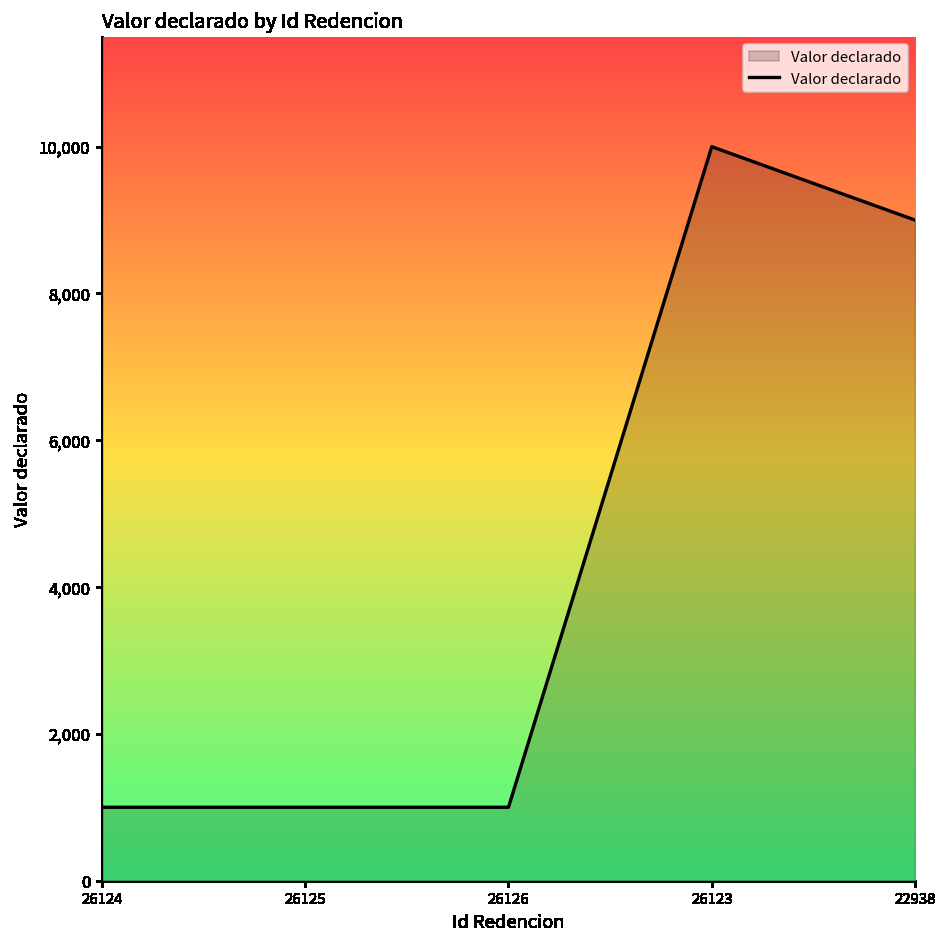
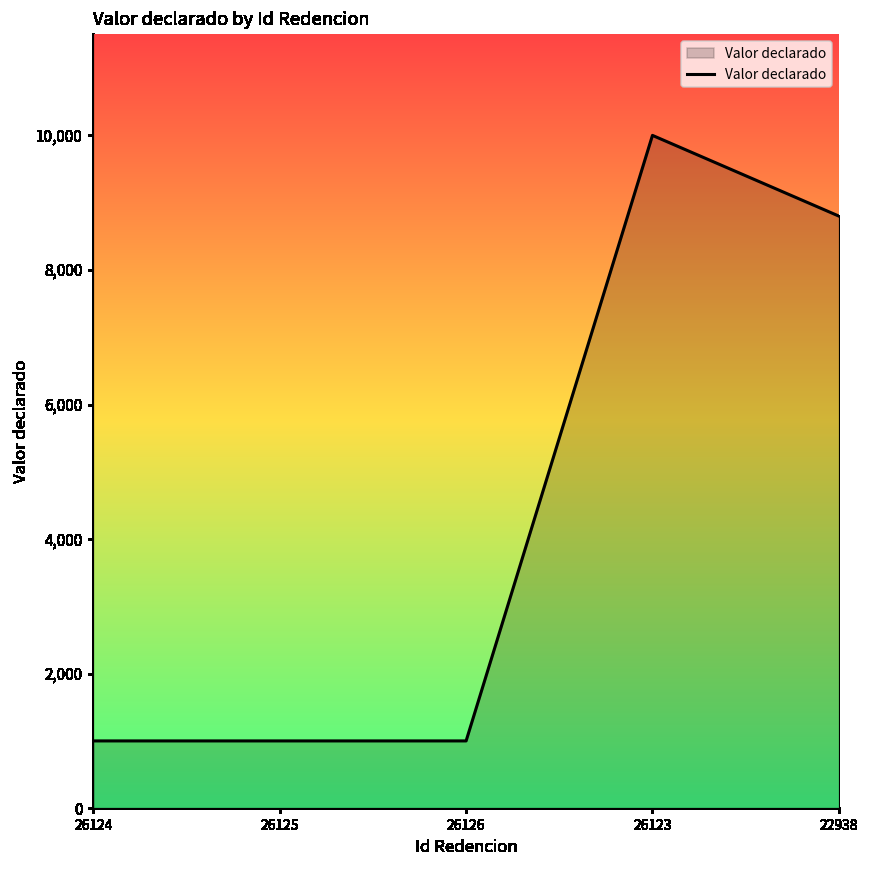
22938: 9,000 -> 8,800
